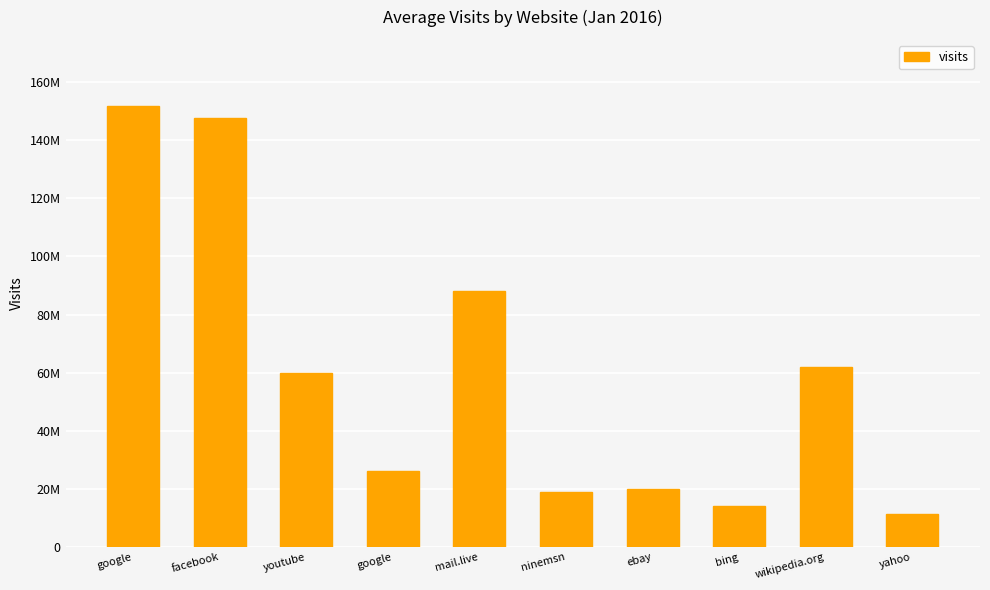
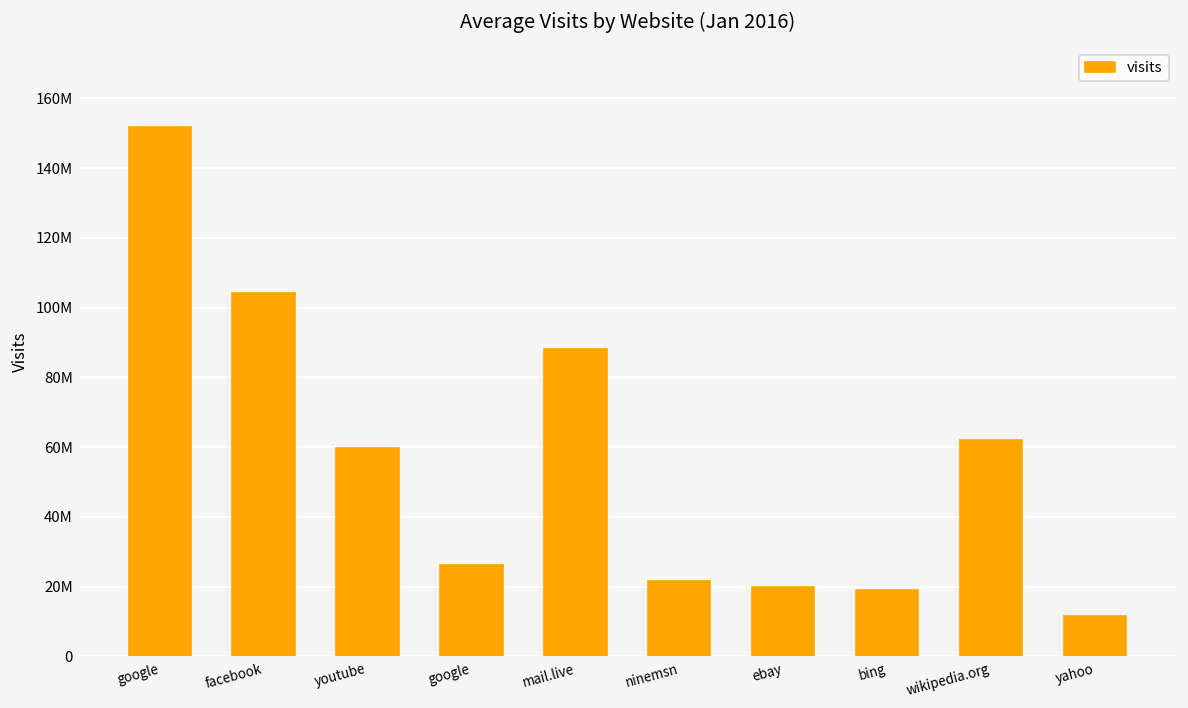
facebook: 148000000 -> 104000000
ninemsn: 19000000 -> 22000000
bing: 14000000 -> 19000000
